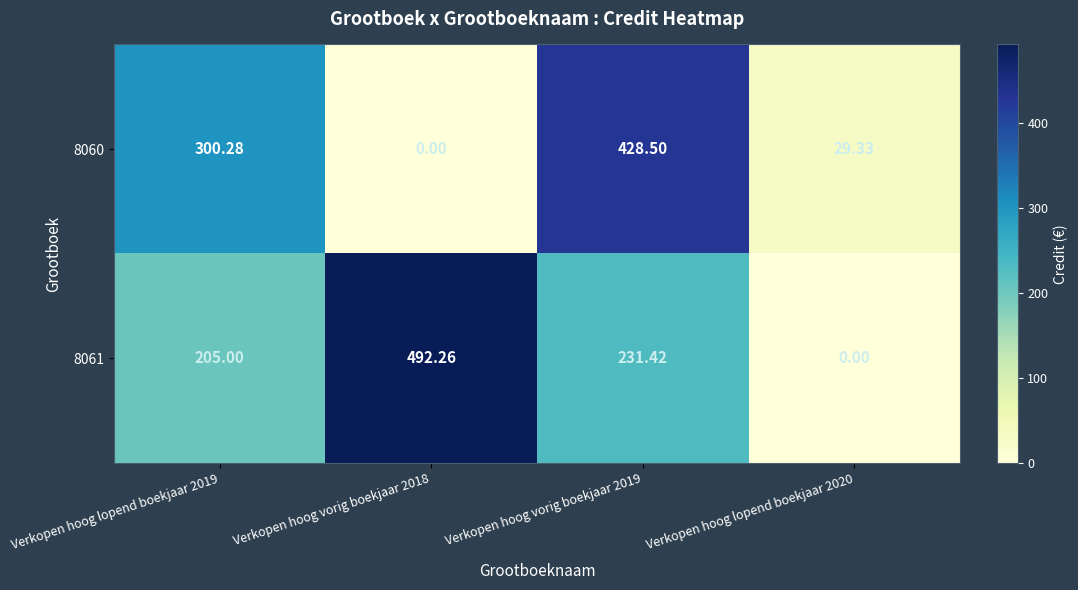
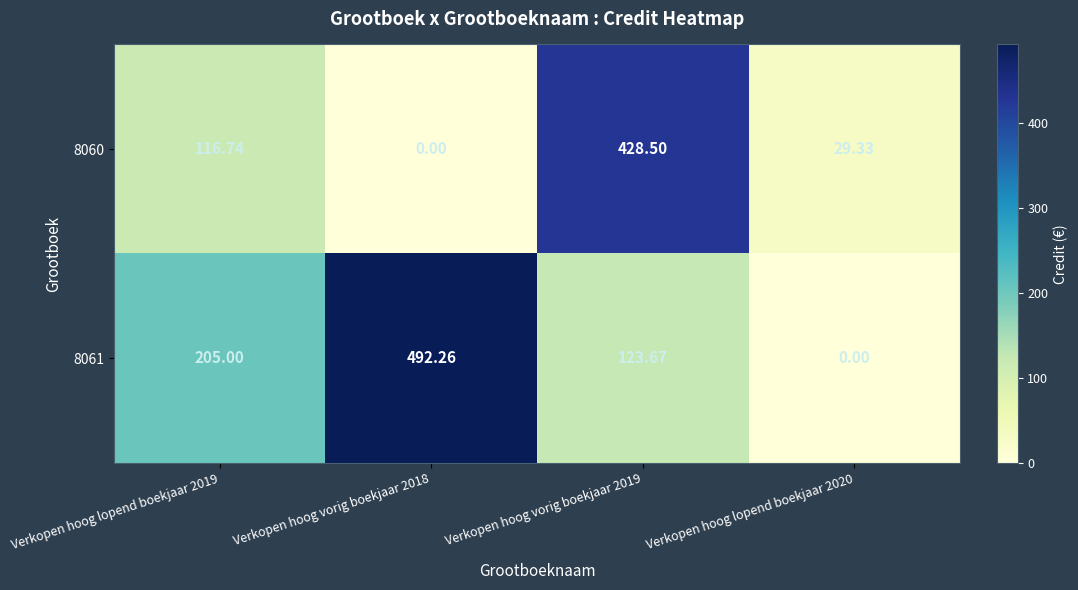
8060, Verkopen hoog lopend boekjaar 2019: 300.28 -> 116.74
8061, Verkopen hoog vorig boekjaar 2019: 231.42 -> 123.67
